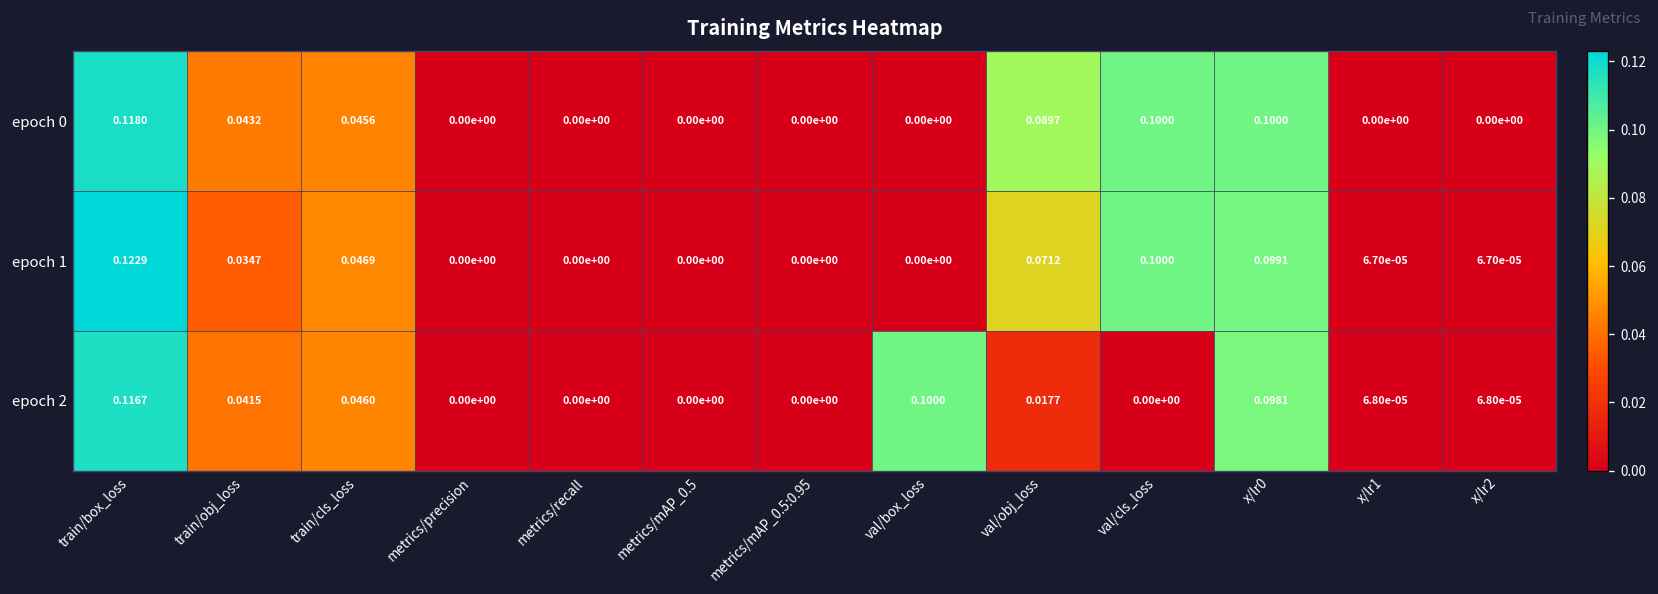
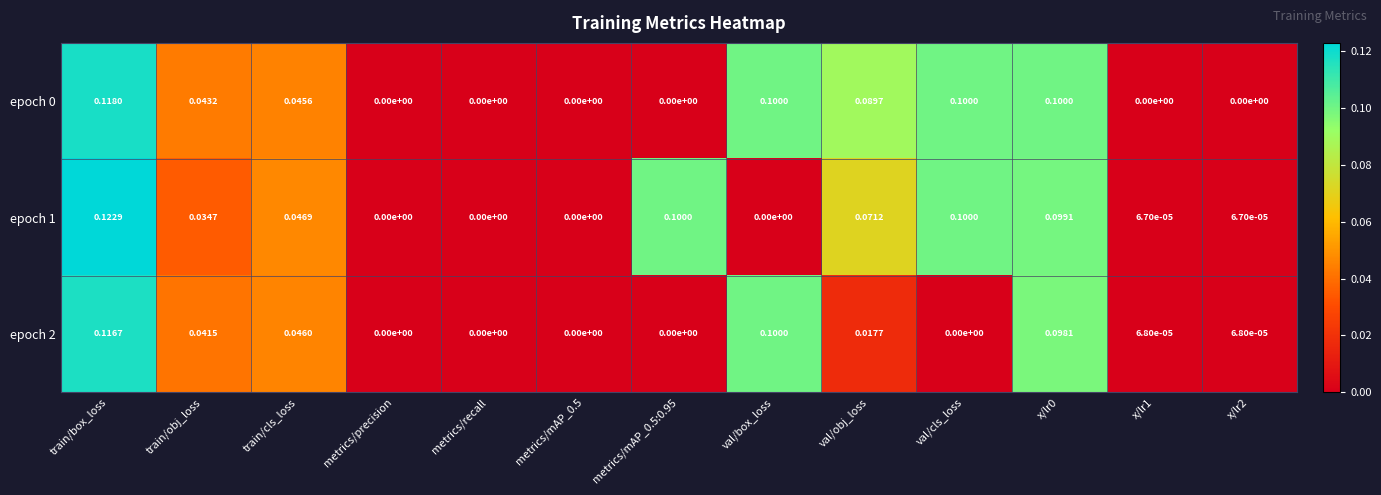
epoch 0, val/box_loss: 0.00e+00 -> 0.1000
epoch 1, metrics/mAP_0.5:0.95: 0.00e+00 -> 0.1000
